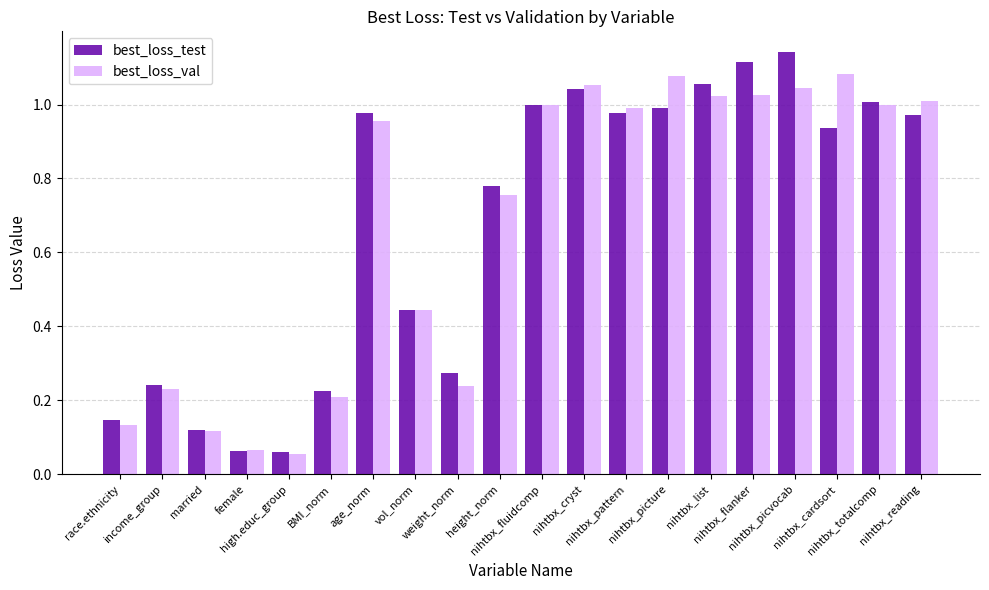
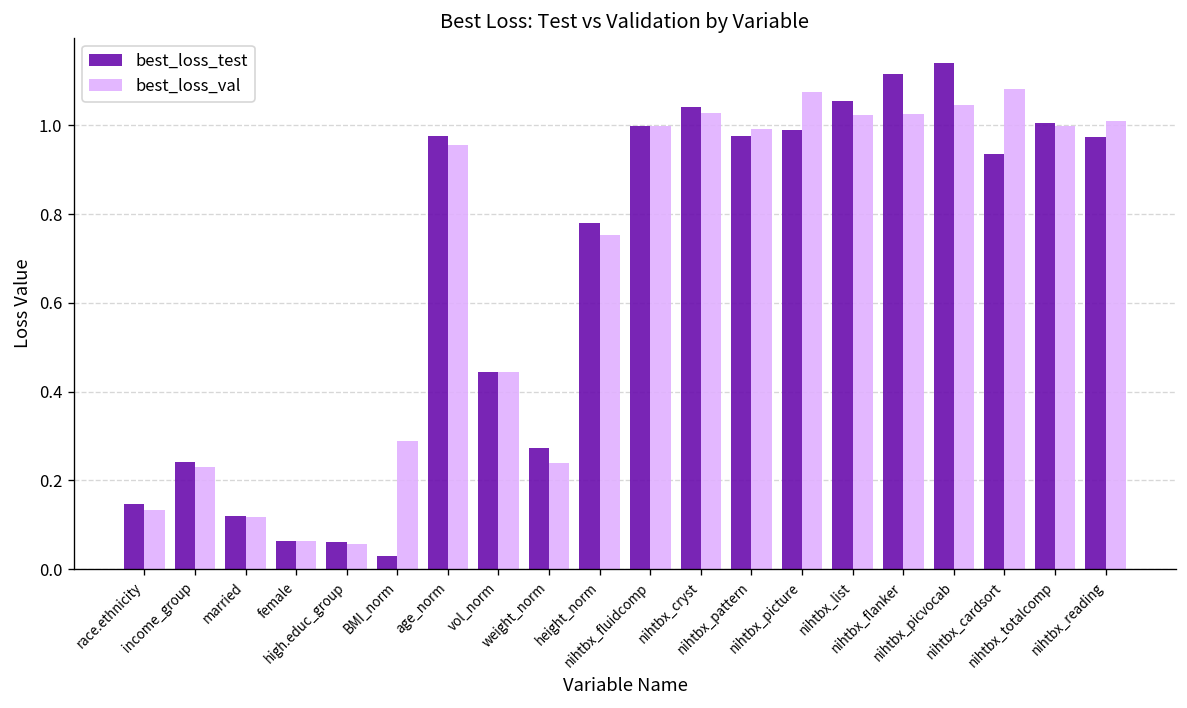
best_loss_test, BMI_norm: 0.23 -> 0.03
best_loss_val, BMI_norm: 0.21 -> 0.29
best_loss_val, nihtbx_cryst: 1.05 -> 1.03
